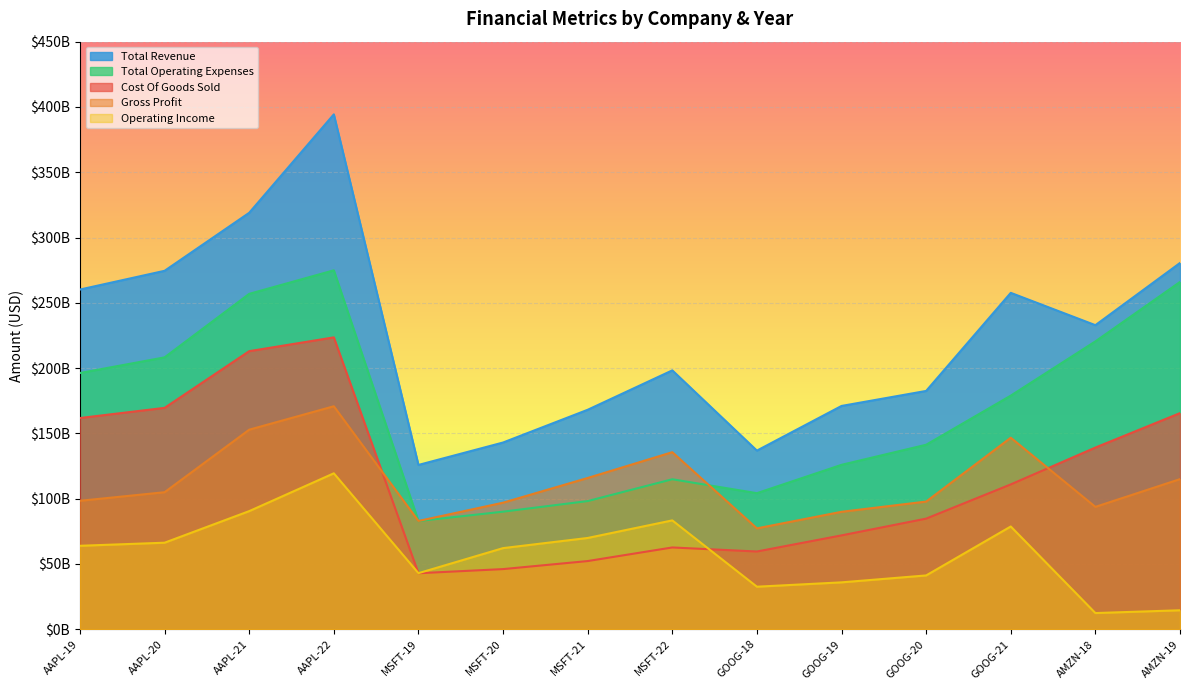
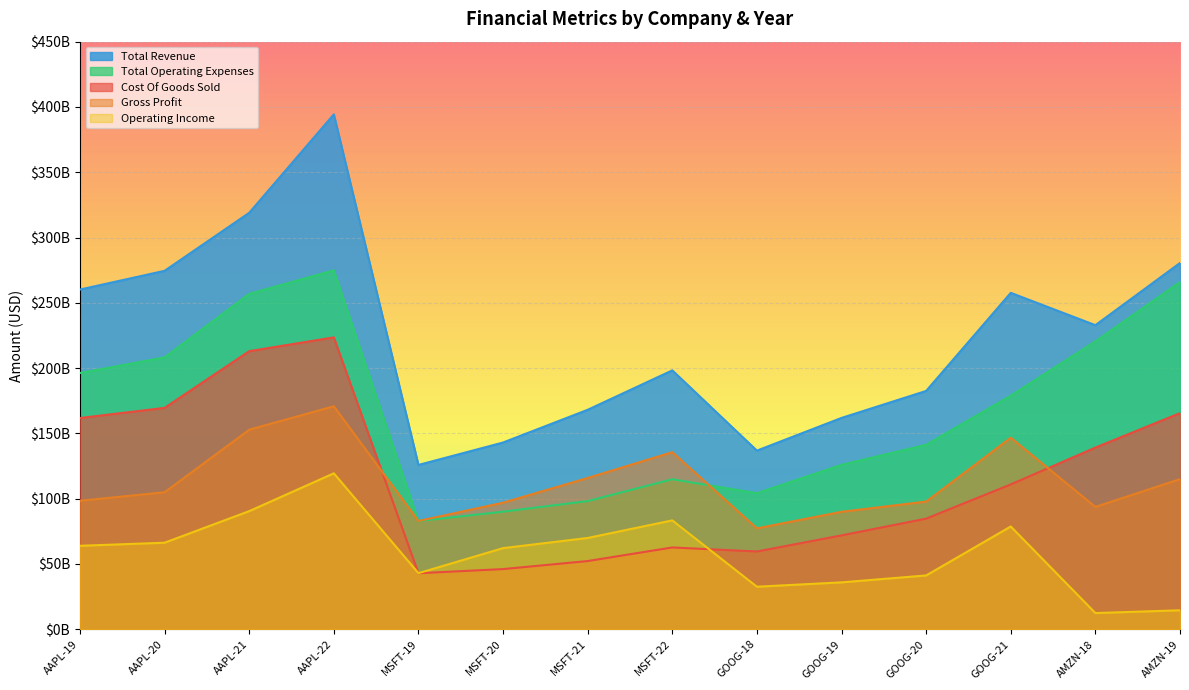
Total Revenue, GOOG-19: $171000000000 -> $162000000000
